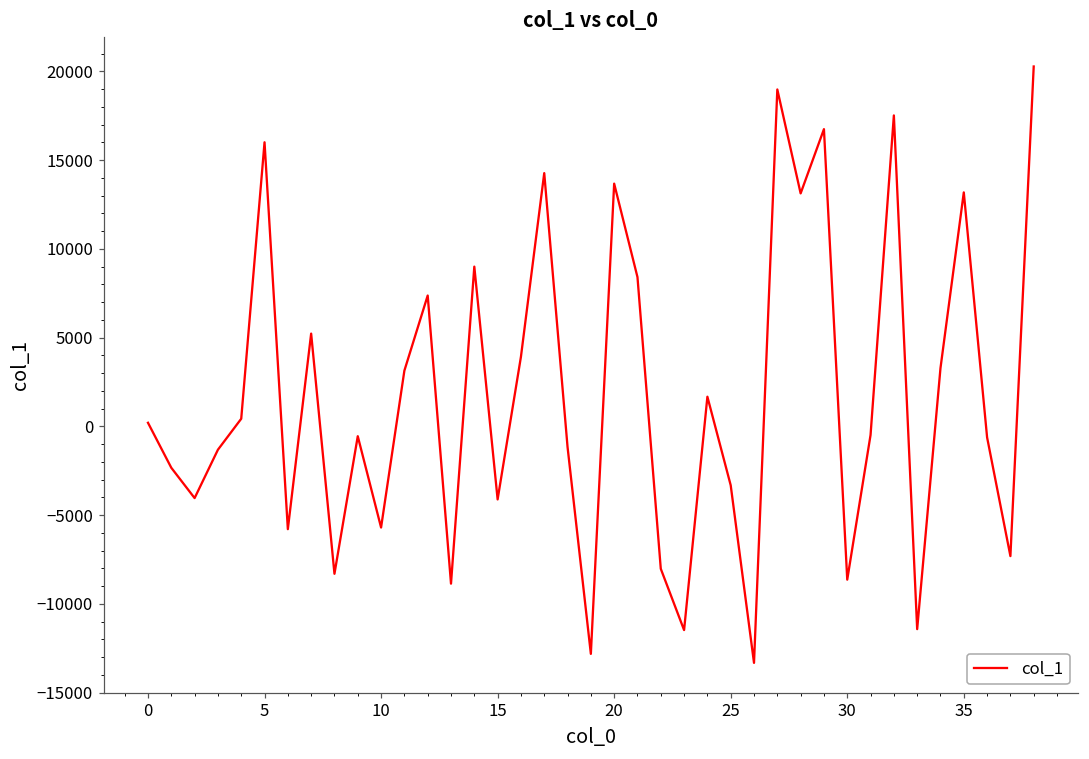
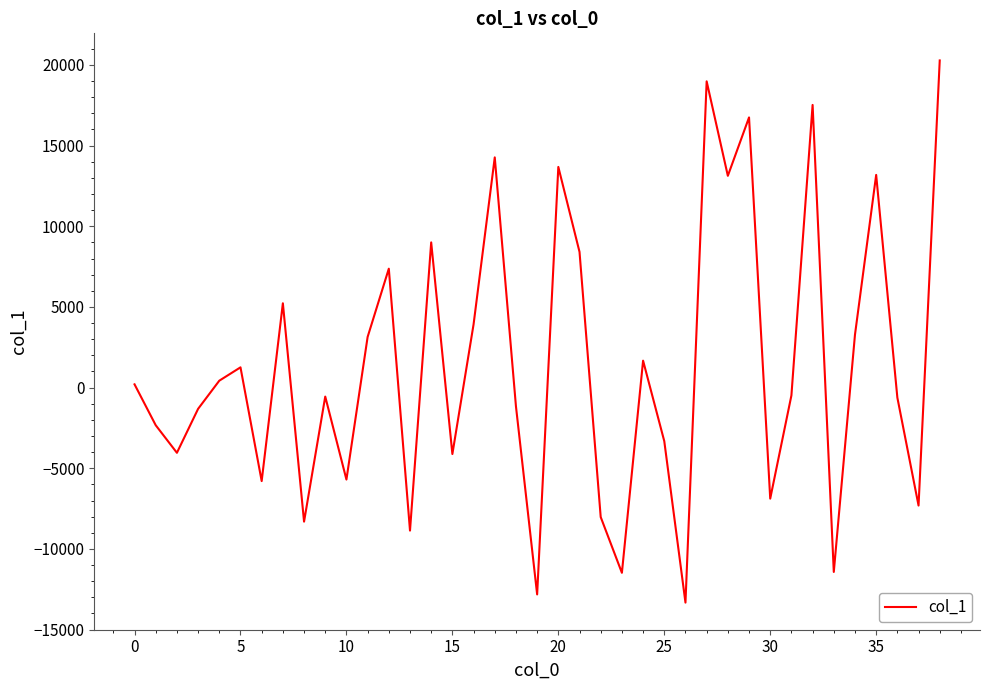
5: 16000 -> 1300
30: -8600 -> -6900
